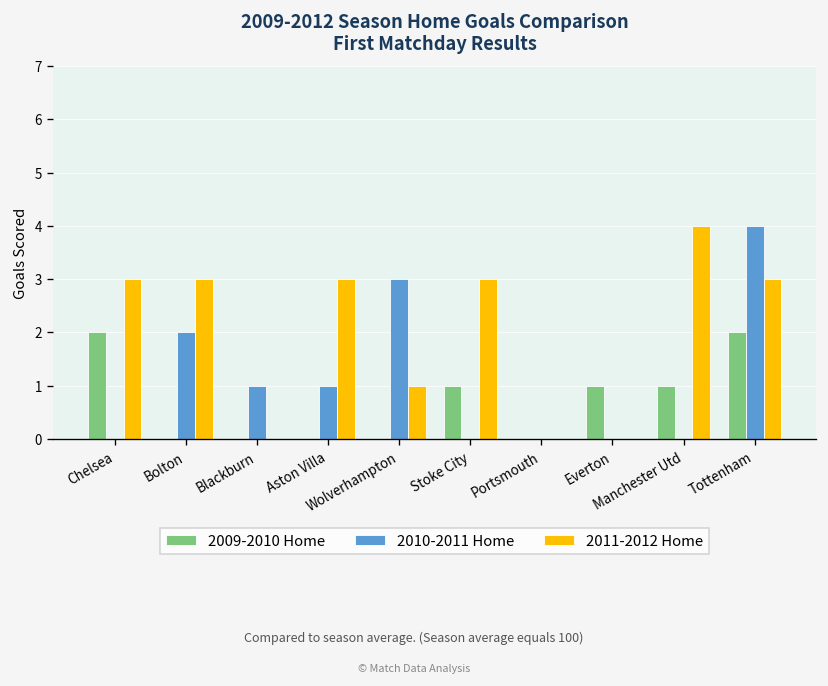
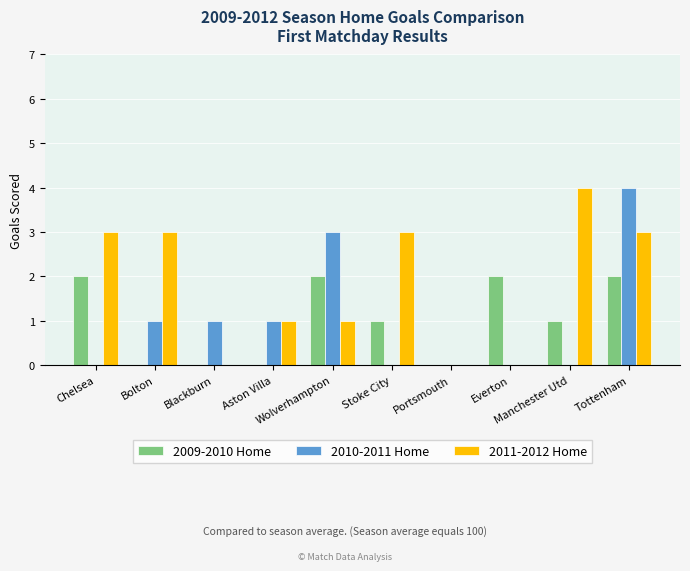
2010-2011 Home, Bolton: 2 -> 1
2011-2012 Home, Aston Villa: 3 -> 1
2009-2010 Home, Wolverhampton: 0 -> 2
2009-2010 Home, Everton: 1 -> 2
